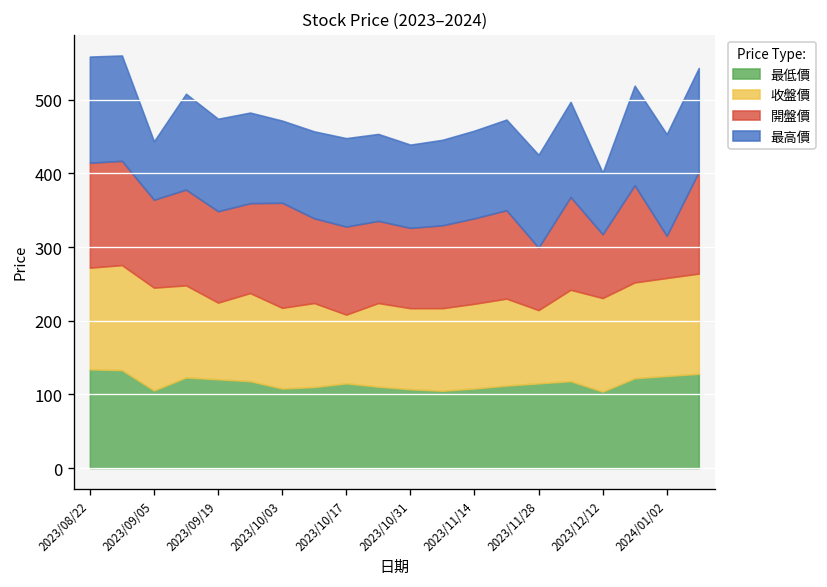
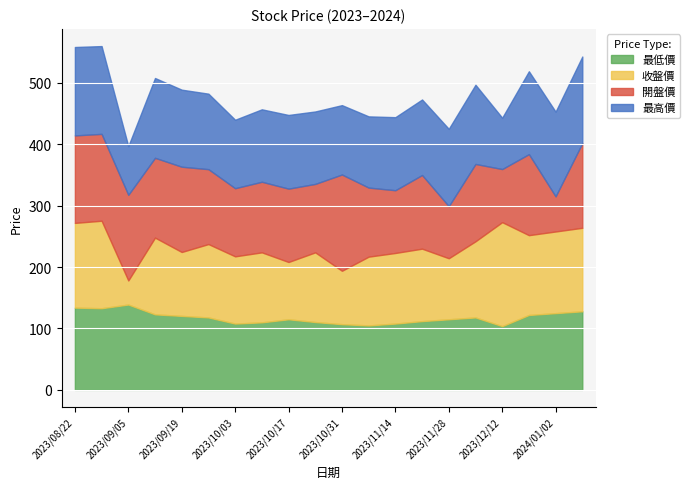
最低價, 2023/09/05: 110 -> 140
收盤價, 2023/09/05: 140 -> 40
開盤價, 2023/09/05: 120 -> 140
開盤價, 2023/09/19: 120 -> 140
開盤價, 2023/10/03: 140 -> 110
收盤價, 2023/10/31: 110 -> 90
開盤價, 2023/10/31: 110 -> 160
開盤價, 2023/11/14: 120 -> 100
收盤價, 2023/12/12: 130 -> 170
